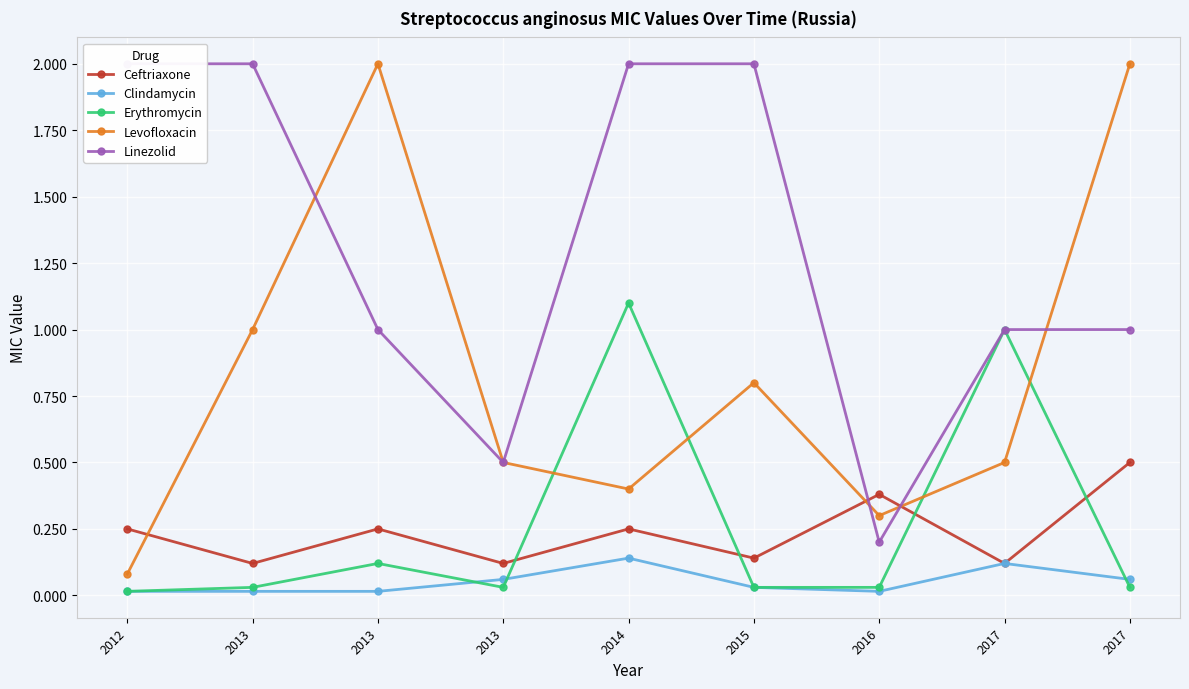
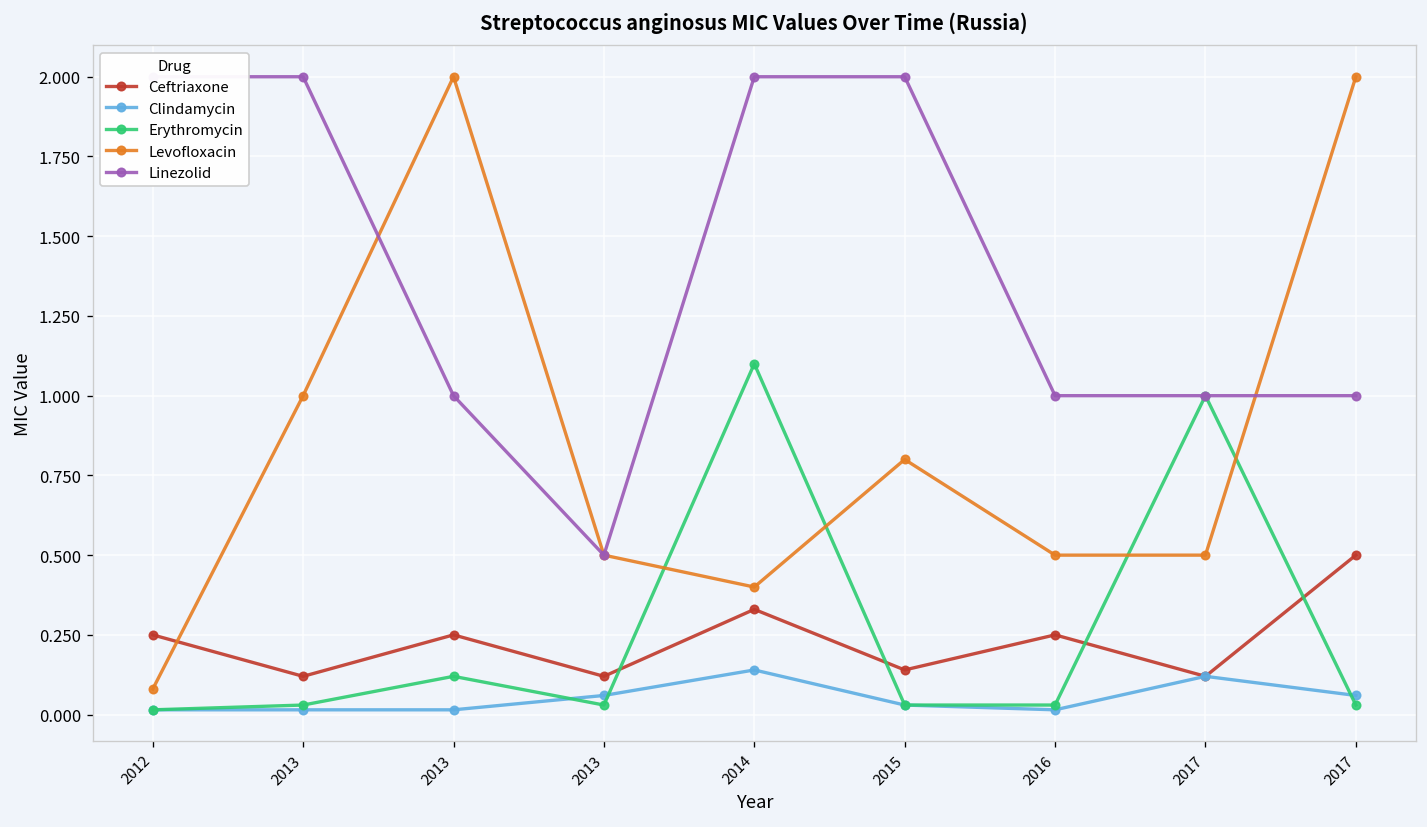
Ceftriaxone, 2014: 0.25 -> 0.33
Ceftriaxone, 2016: 0.38 -> 0.25
Levofloxacin, 2016: 0.3 -> 0.5
Linezolid, 2016: 0.2 -> 1.0
